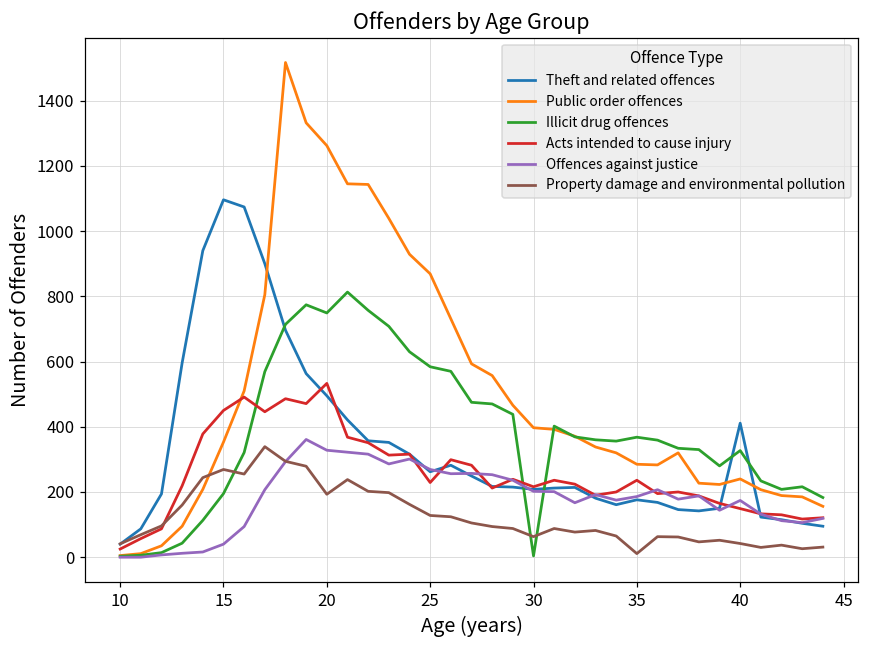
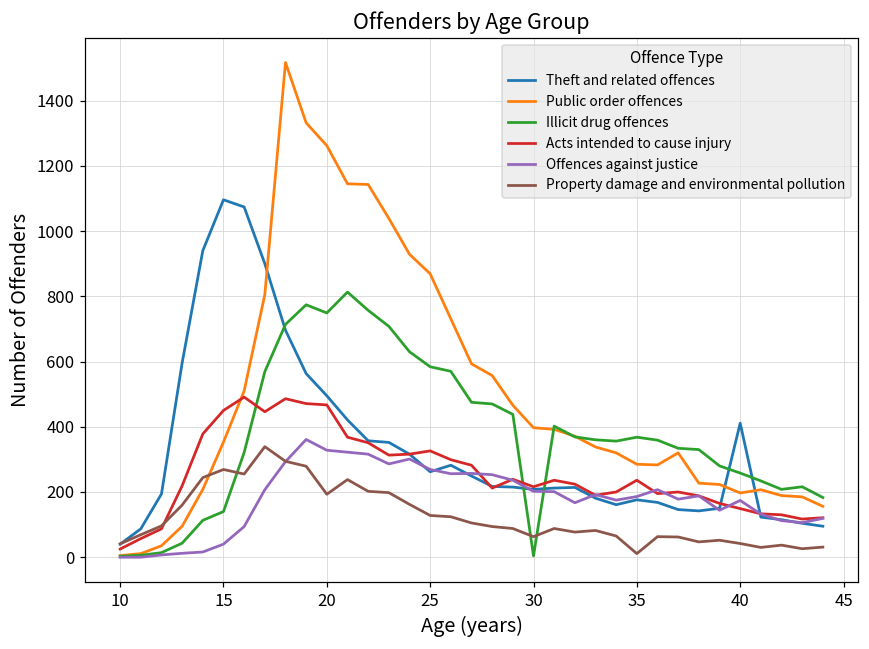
Illicit drug offences, 15: 200 -> 140
Acts intended to cause injury, 20: 530 -> 470
Acts intended to cause injury, 25: 230 -> 330
Public order offences, 40: 240 -> 200
Illicit drug offences, 40: 330 -> 260
